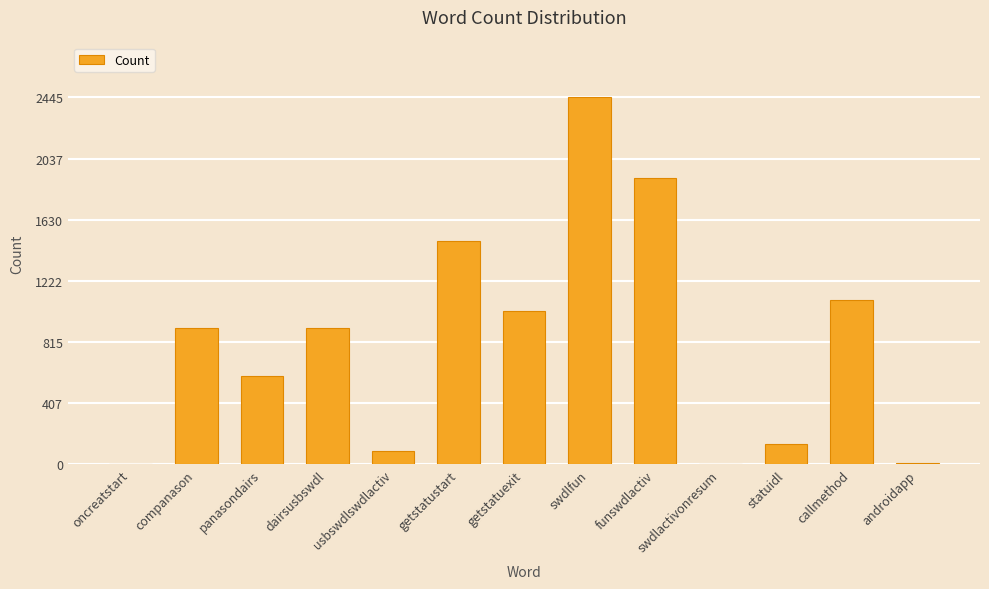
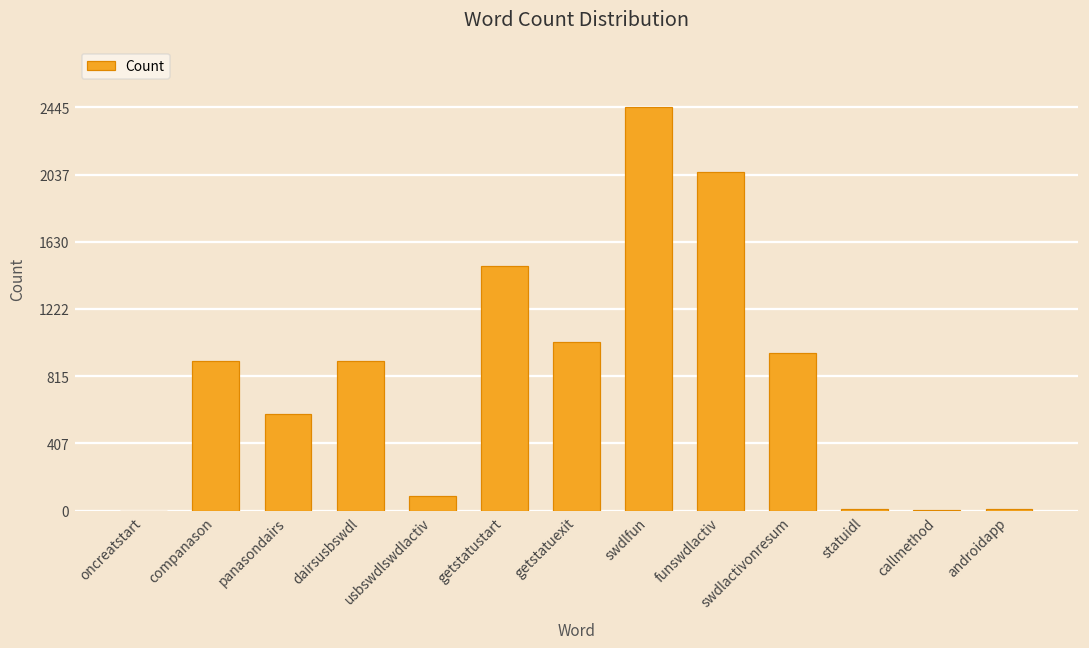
funswdlactiv: 1910 -> 2050
swdlactivonresum: 0 -> 960
statuidl: 130 -> 10
callmethod: 1090 -> 0
